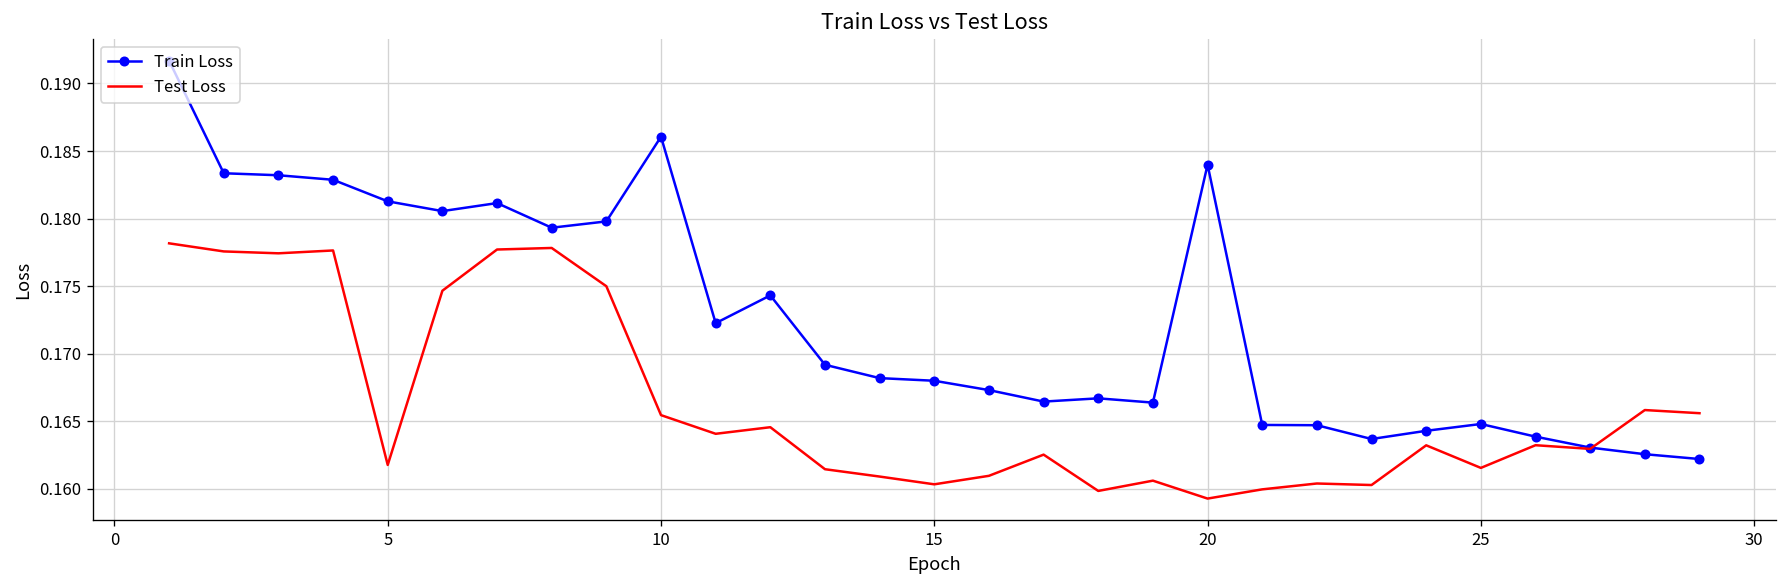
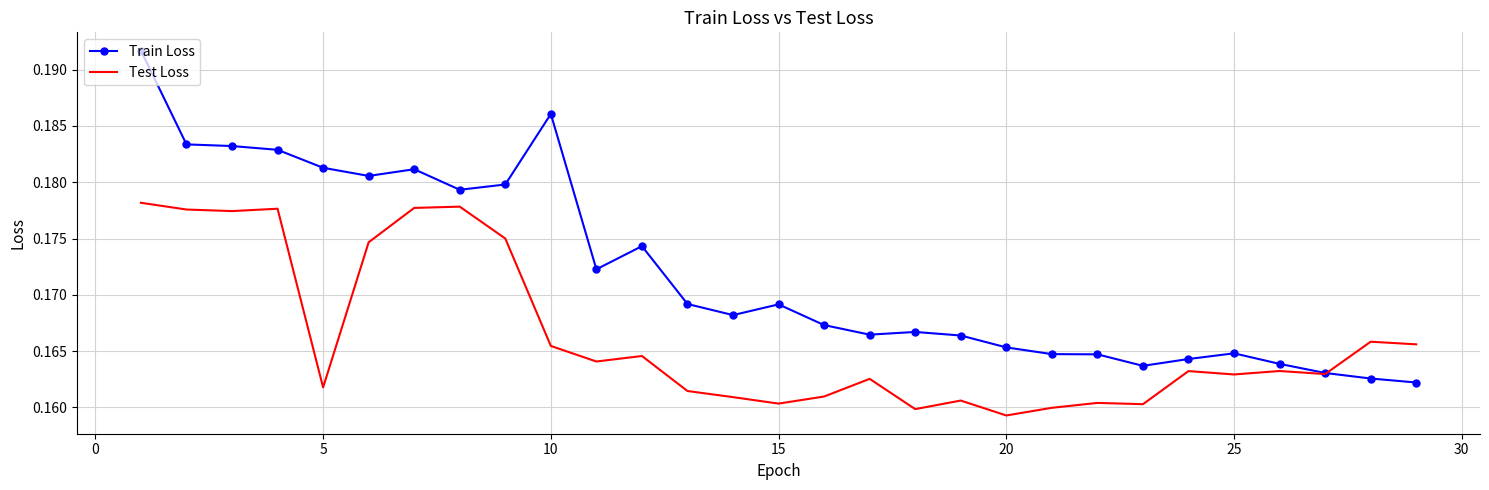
Train Loss, 15: 0.1680 -> 0.1692
Train Loss, 20: 0.1840 -> 0.1653
Test Loss, 25: 0.1616 -> 0.1629
